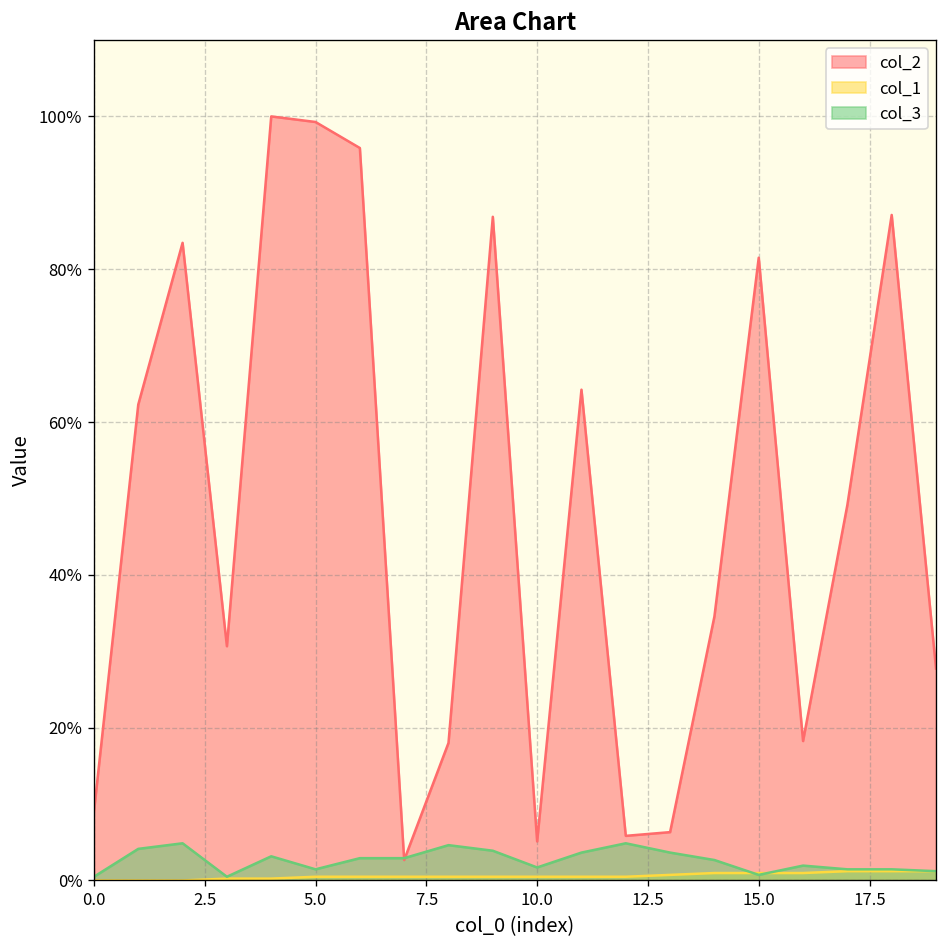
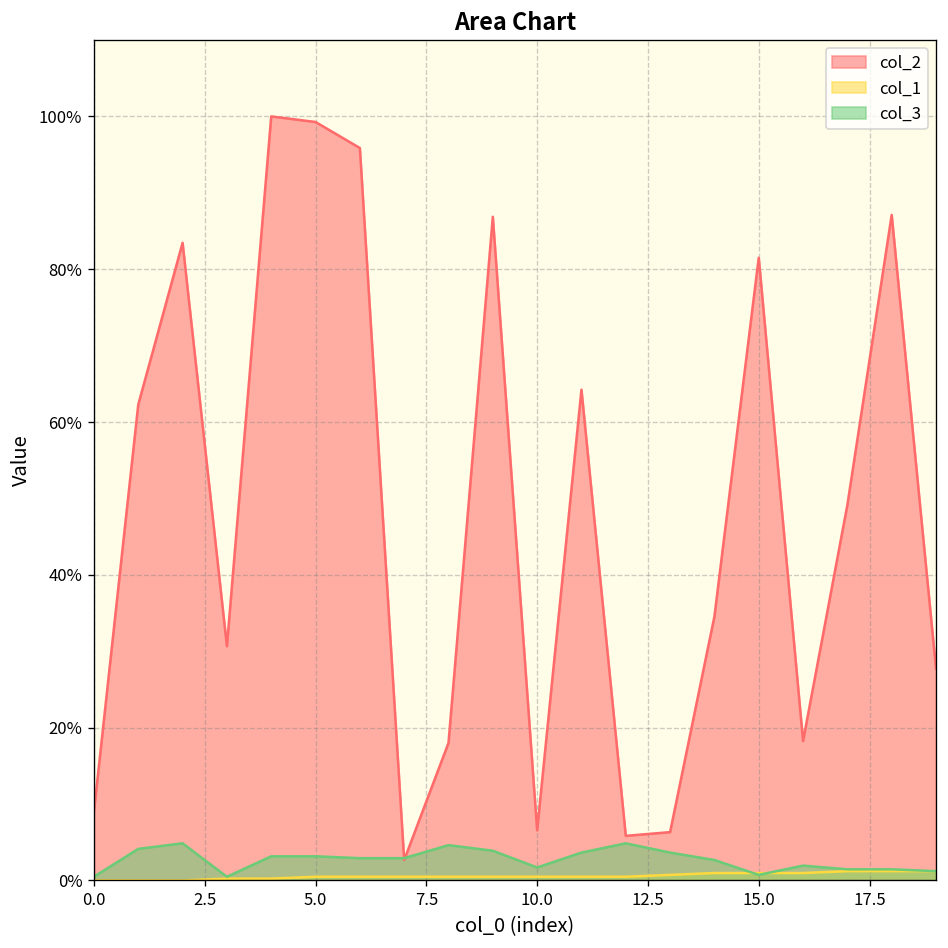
col_3, 5.0: 1% -> 3%
col_2, 10.0: 5% -> 7%
